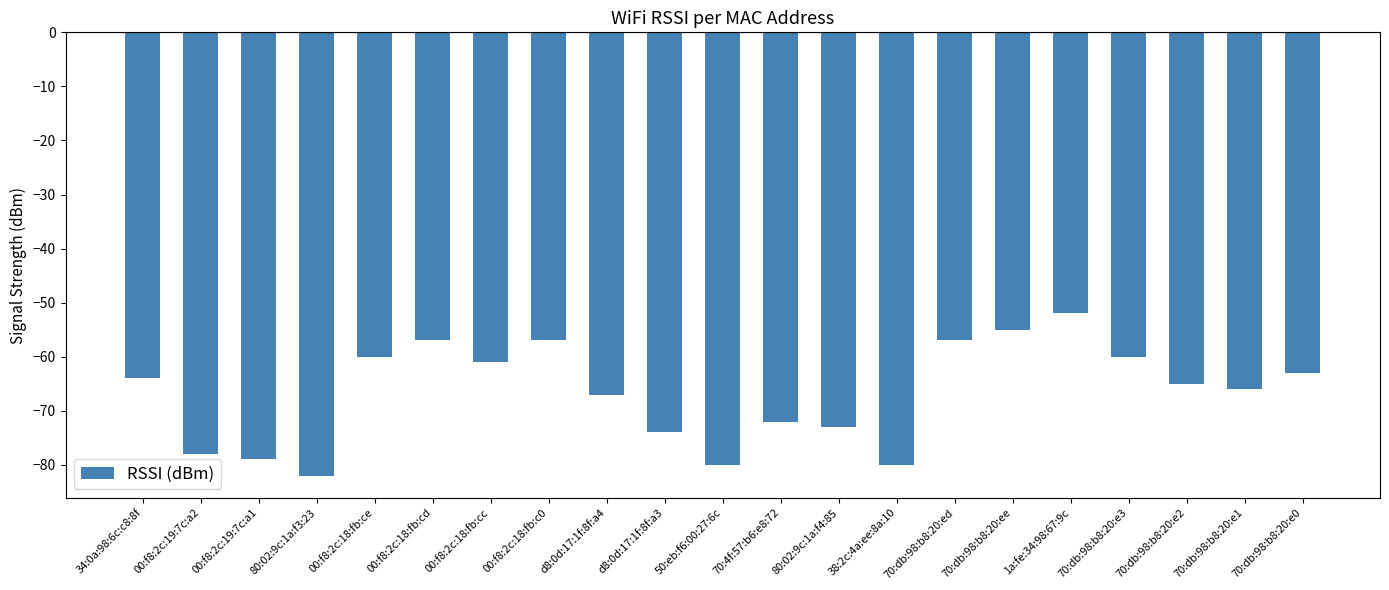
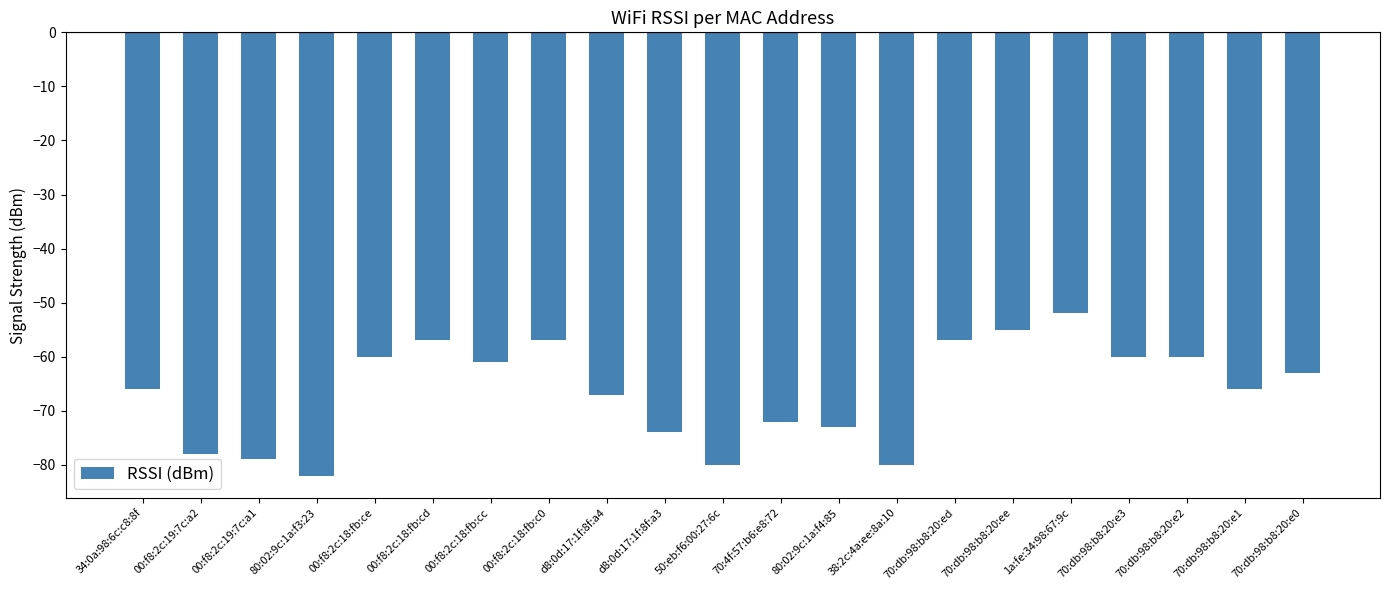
34:0a:98:6c:c8:8f: -64 -> -66
70:db:98:b8:20:e2: -65 -> -60
